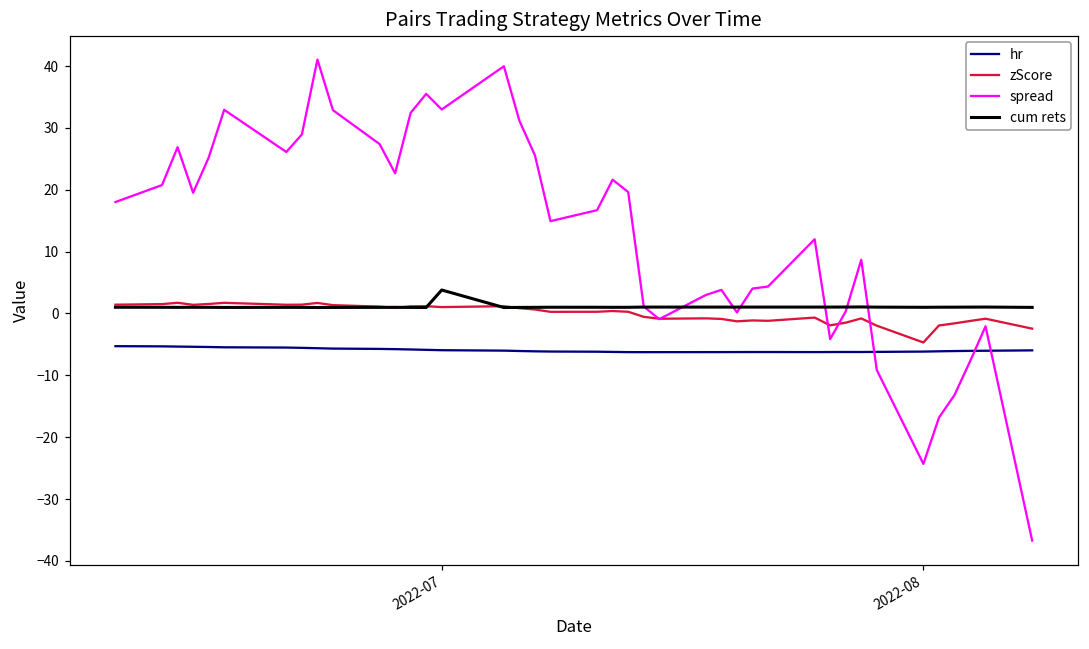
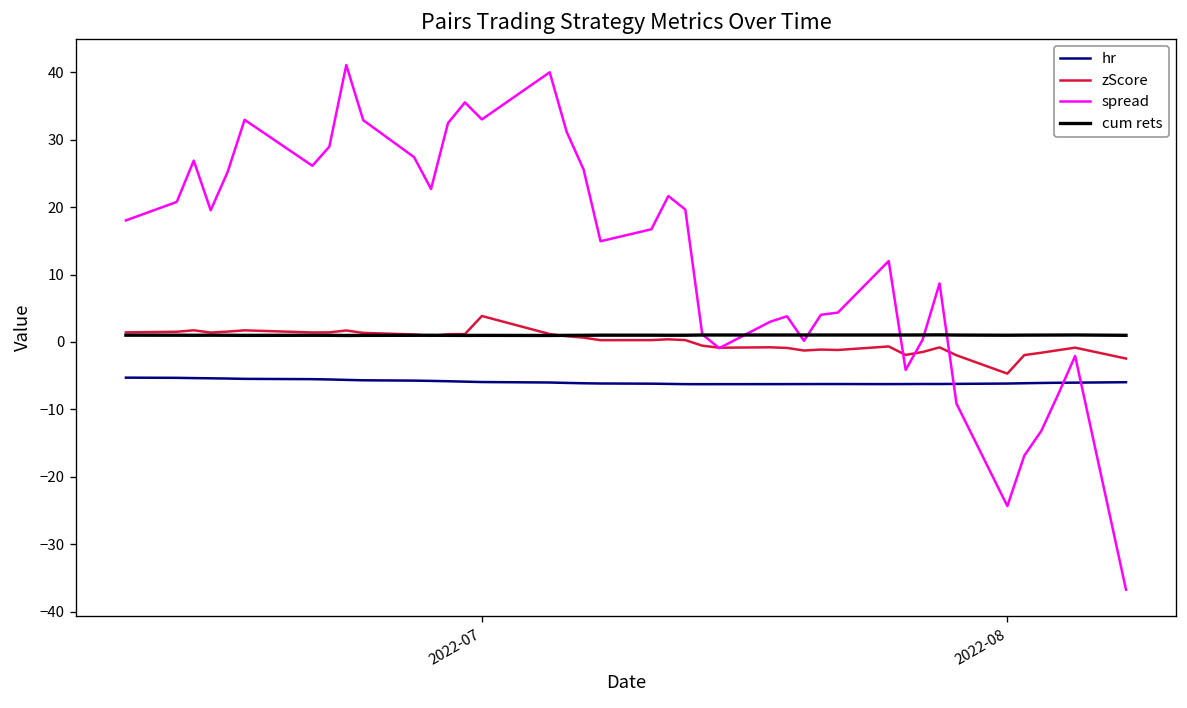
zScore, 2022-07: 1 -> 4
cum rets, 2022-07: 4 -> 1
